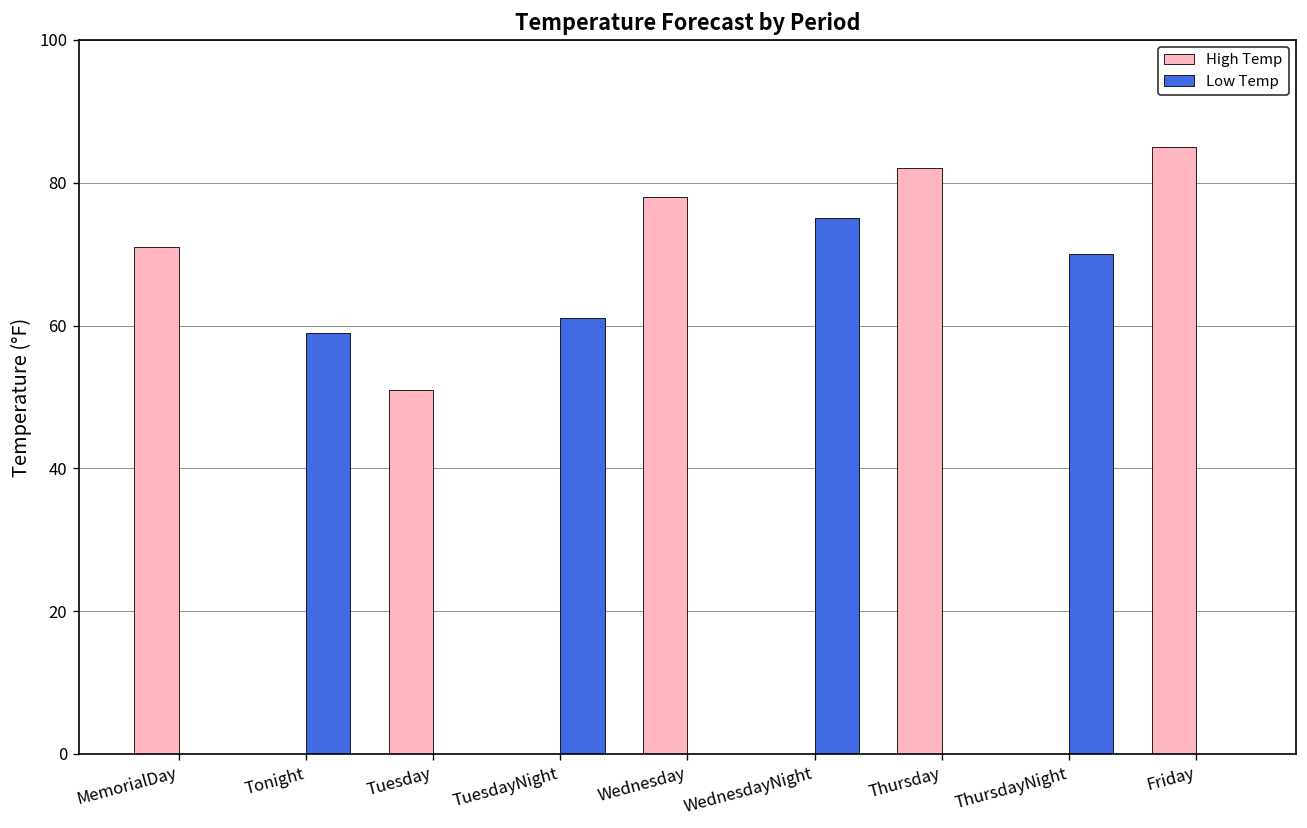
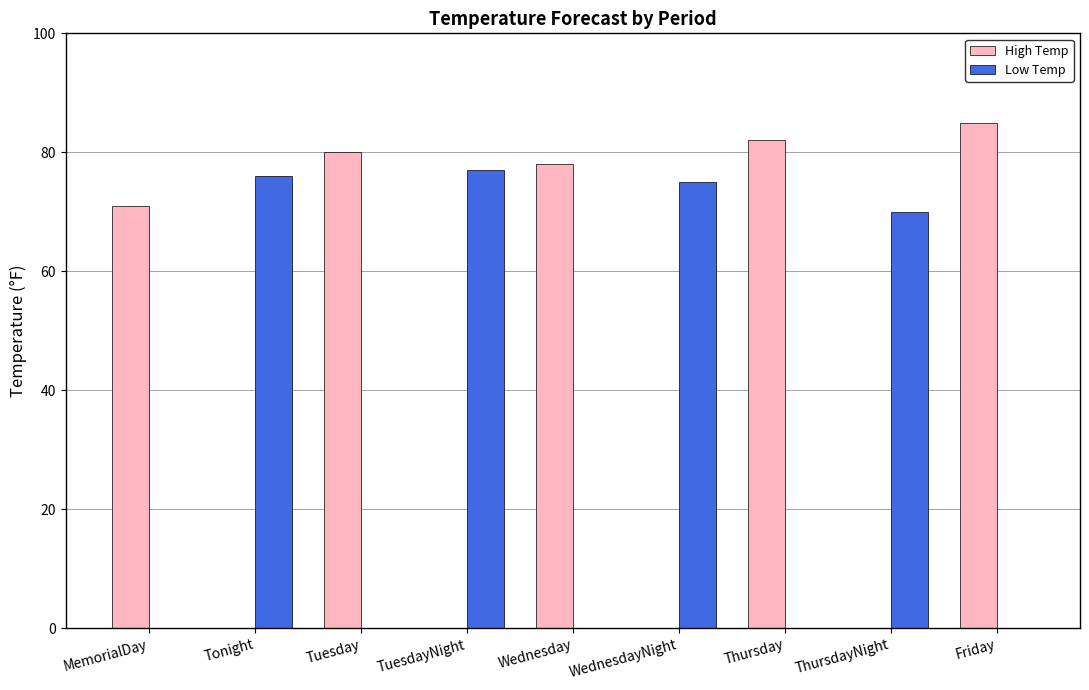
Low Temp, Tonight: 59 -> 76
High Temp, Tuesday: 51 -> 80
Low Temp, TuesdayNight: 61 -> 77
